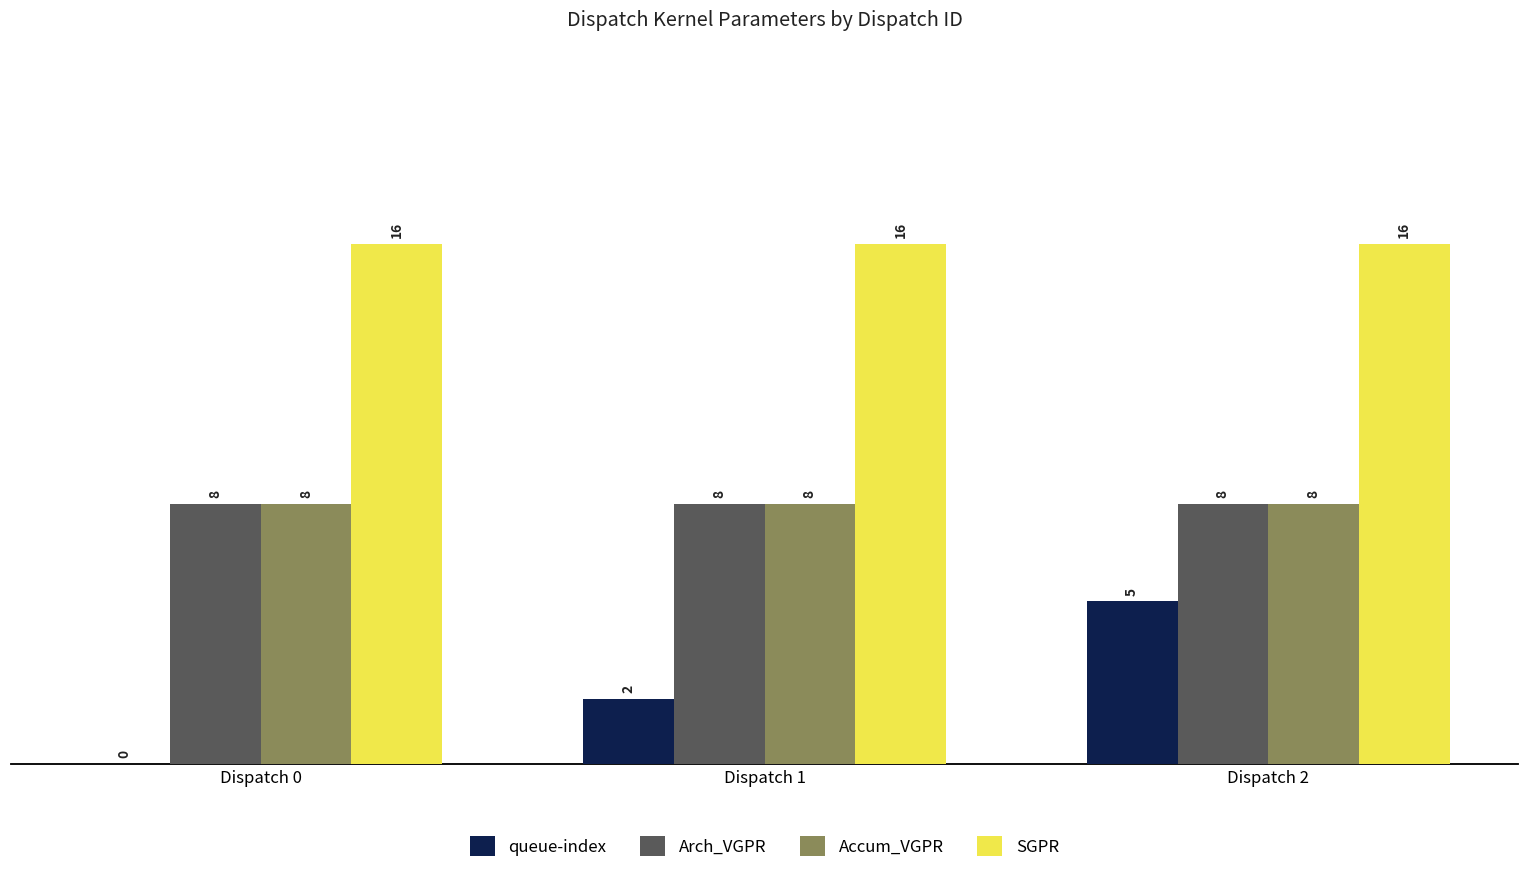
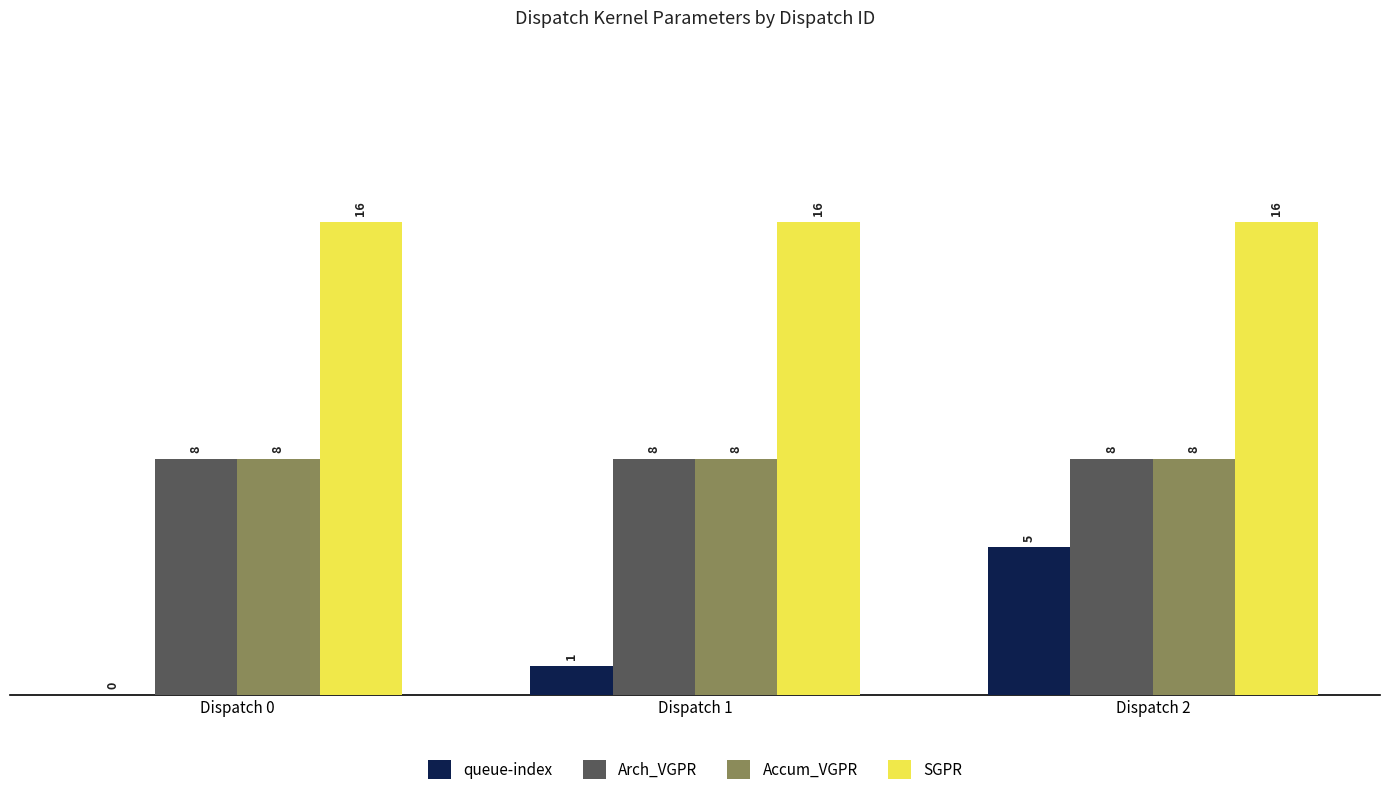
queue-index, Dispatch 1: 2 -> 1
